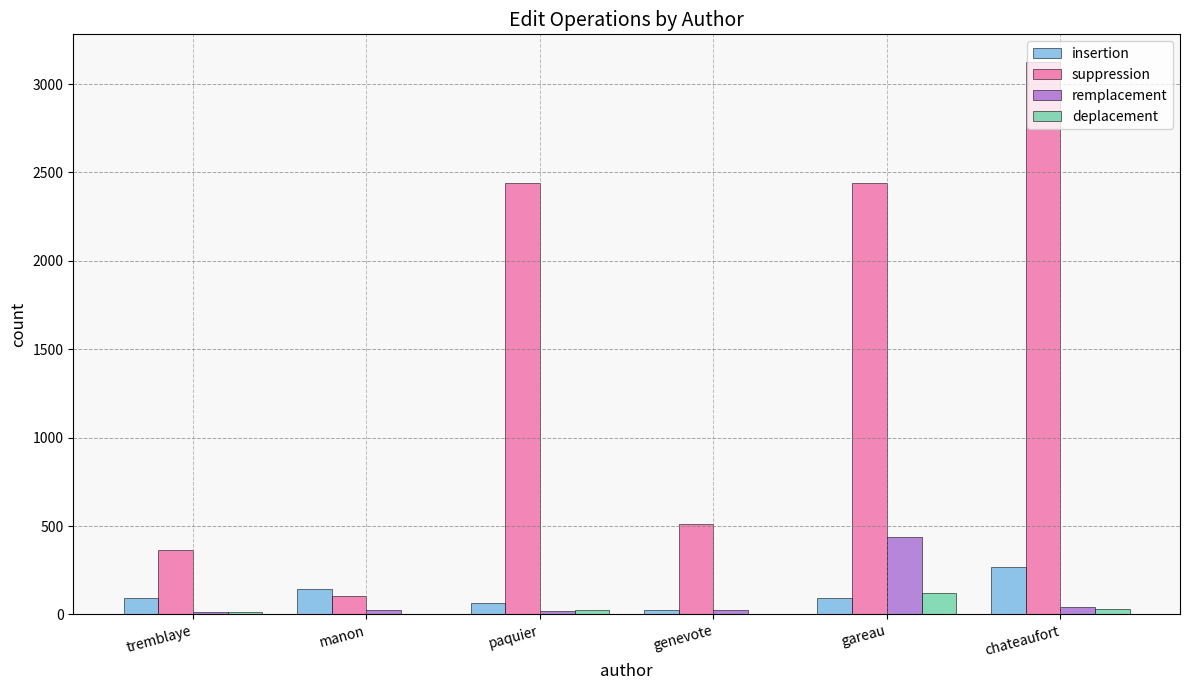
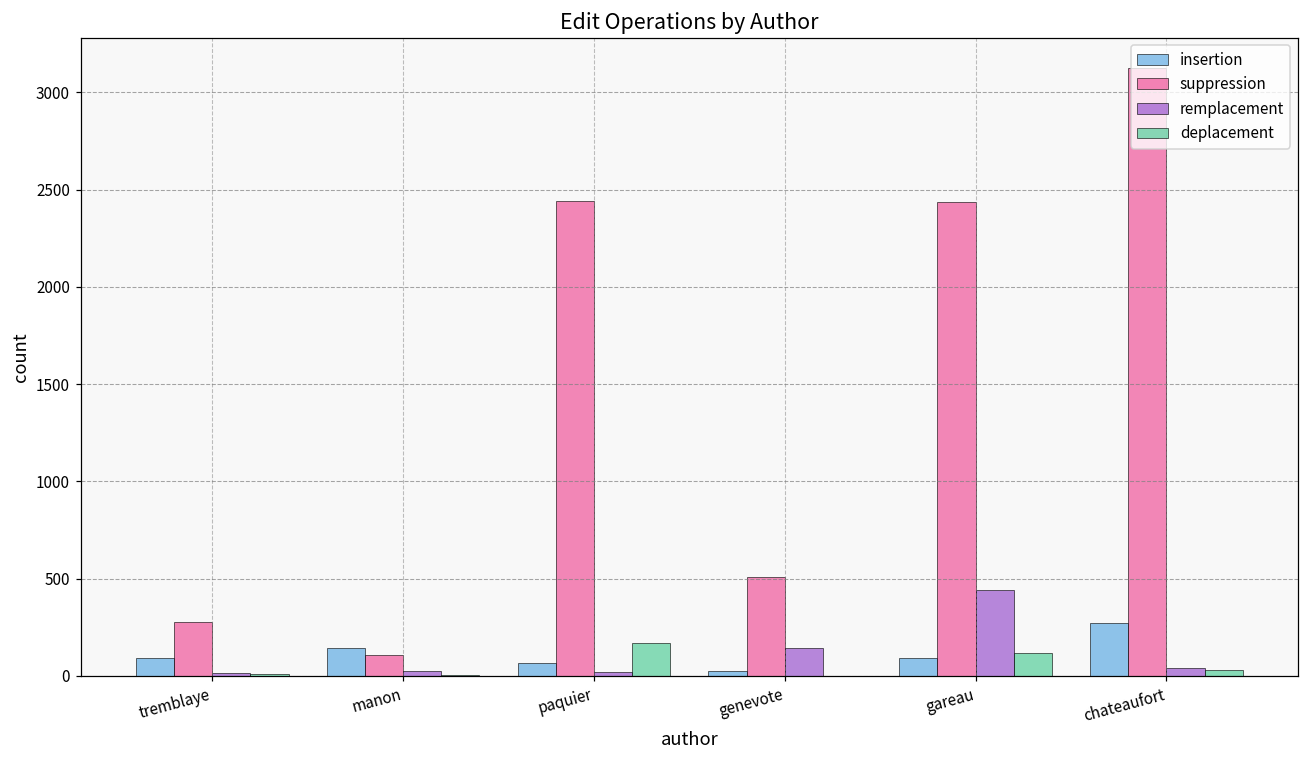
suppression, tremblaye: 360 -> 280
deplacement, paquier: 30 -> 170
remplacement, genevote: 30 -> 140
